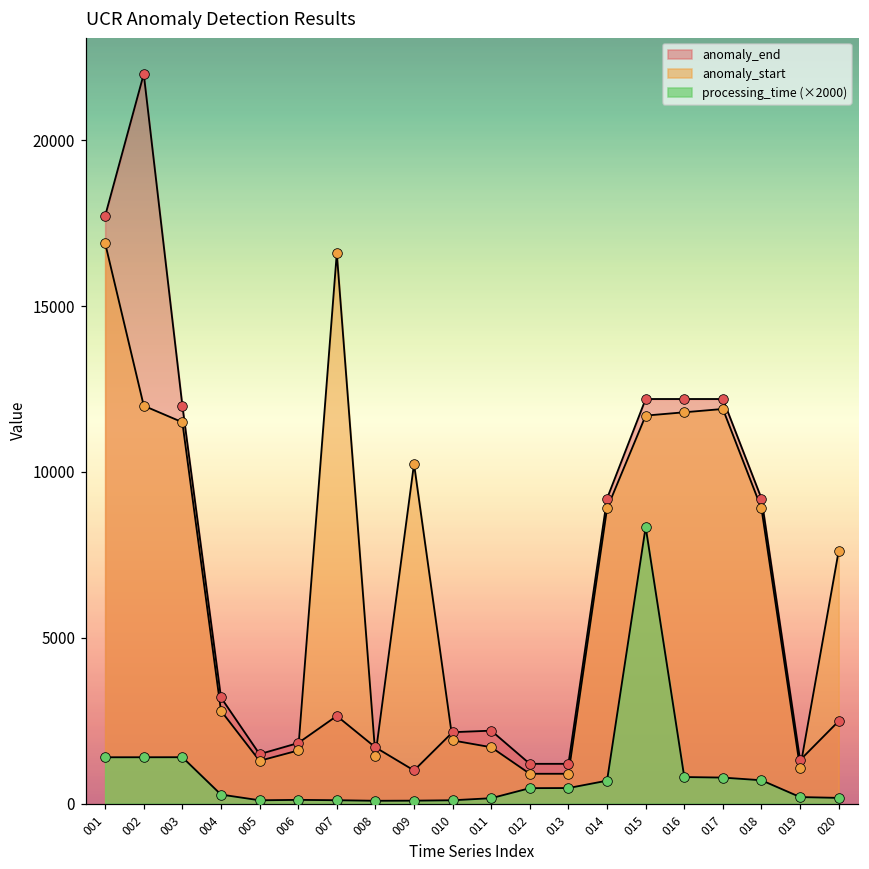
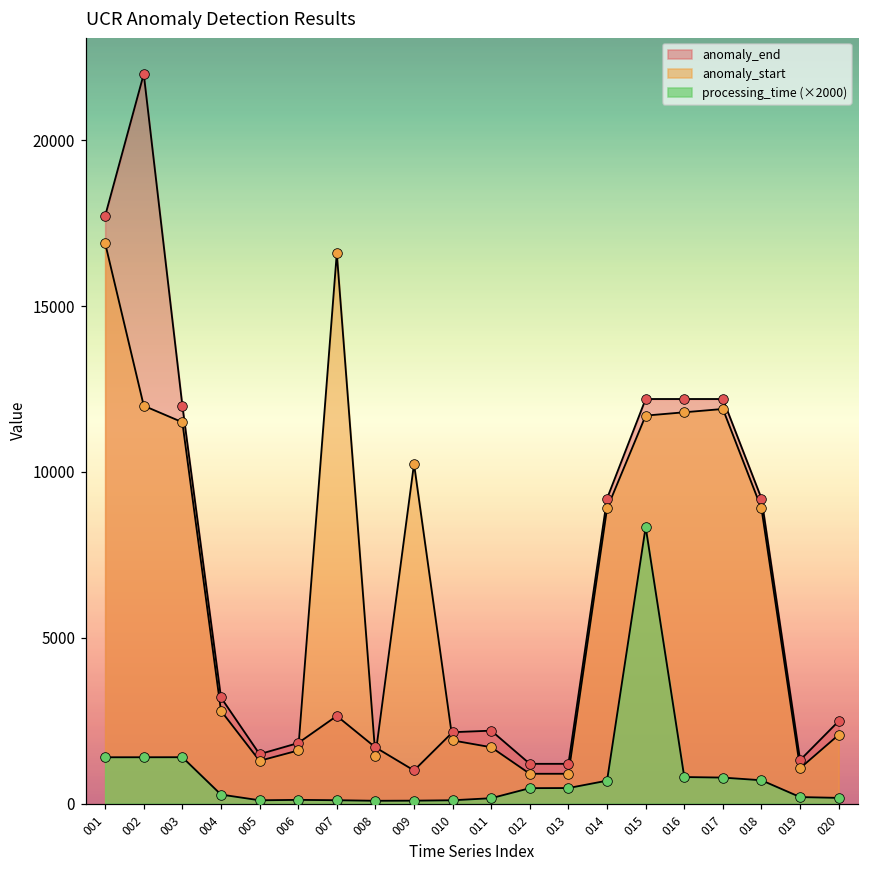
anomaly_start, 020: 7600 -> 2100
